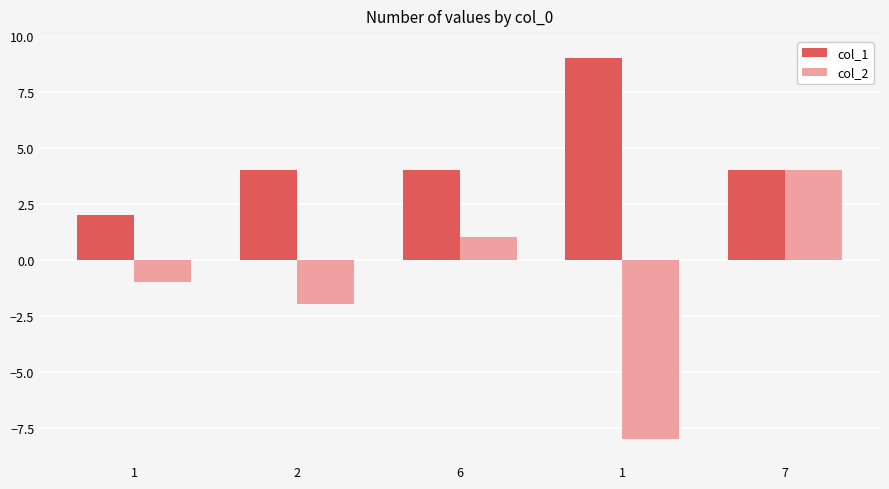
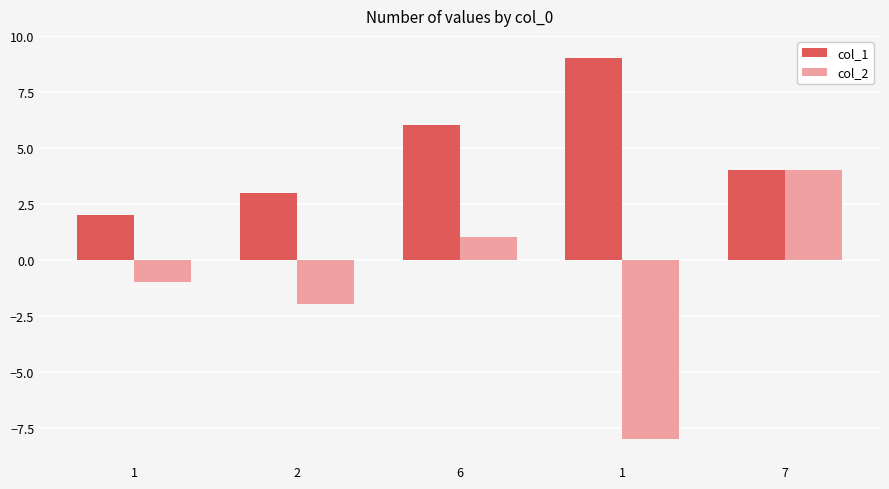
col_1, 2: 4 -> 3
col_1, 6: 4 -> 6
